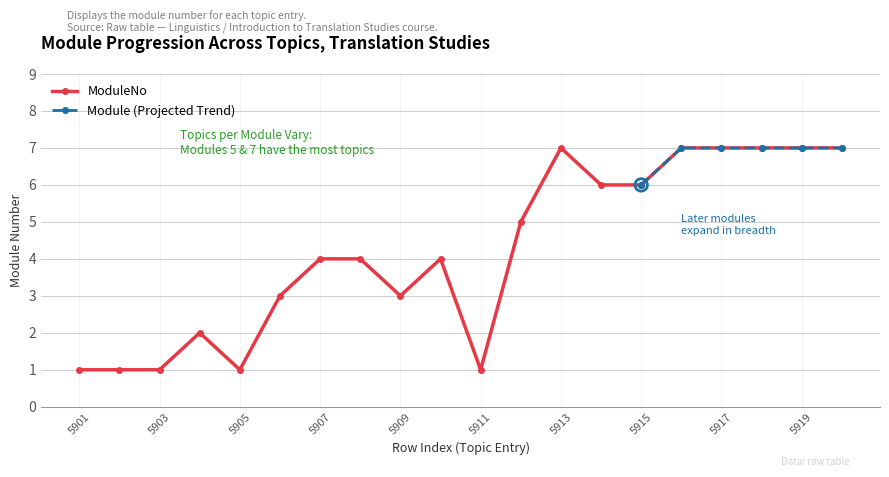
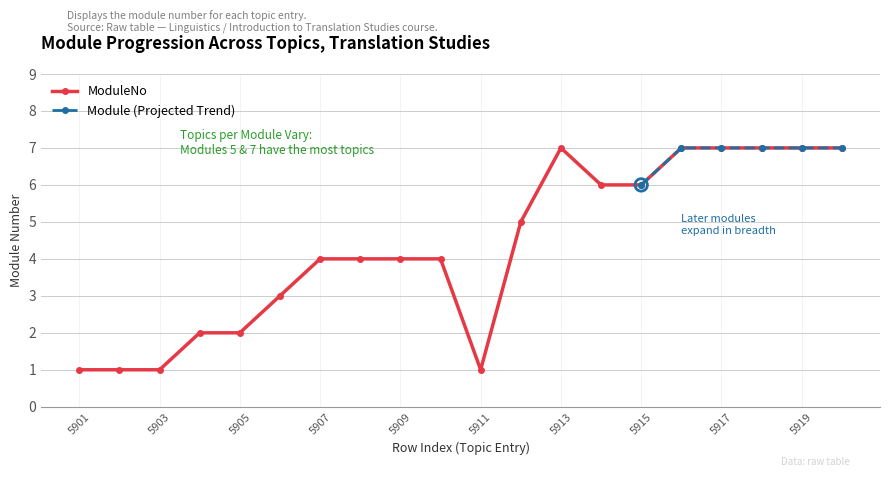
ModuleNo, 5905: 1 -> 2
ModuleNo, 5909: 3 -> 4
